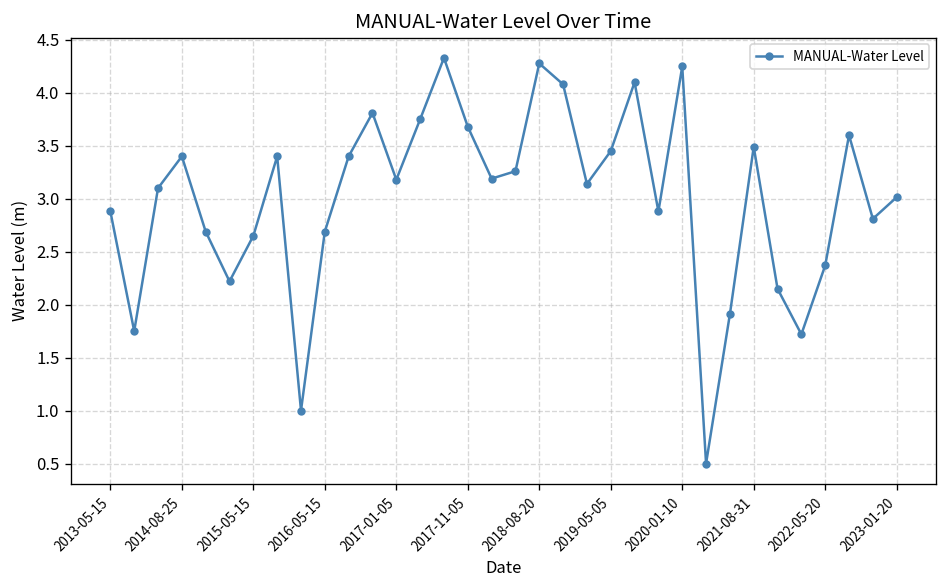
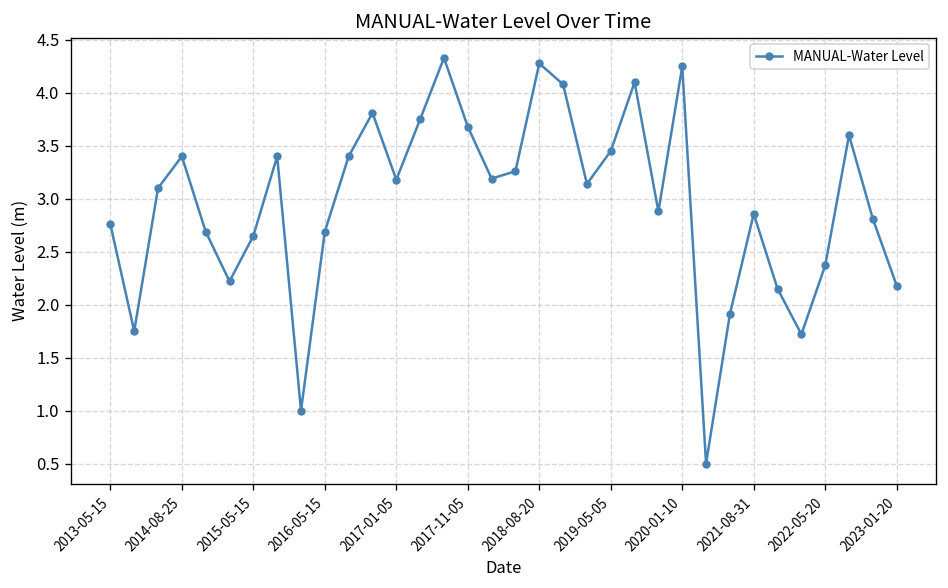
2013-05-15: 2.9 -> 2.8
2021-08-31: 3.5 -> 2.9
2023-01-20: 3.0 -> 2.2
